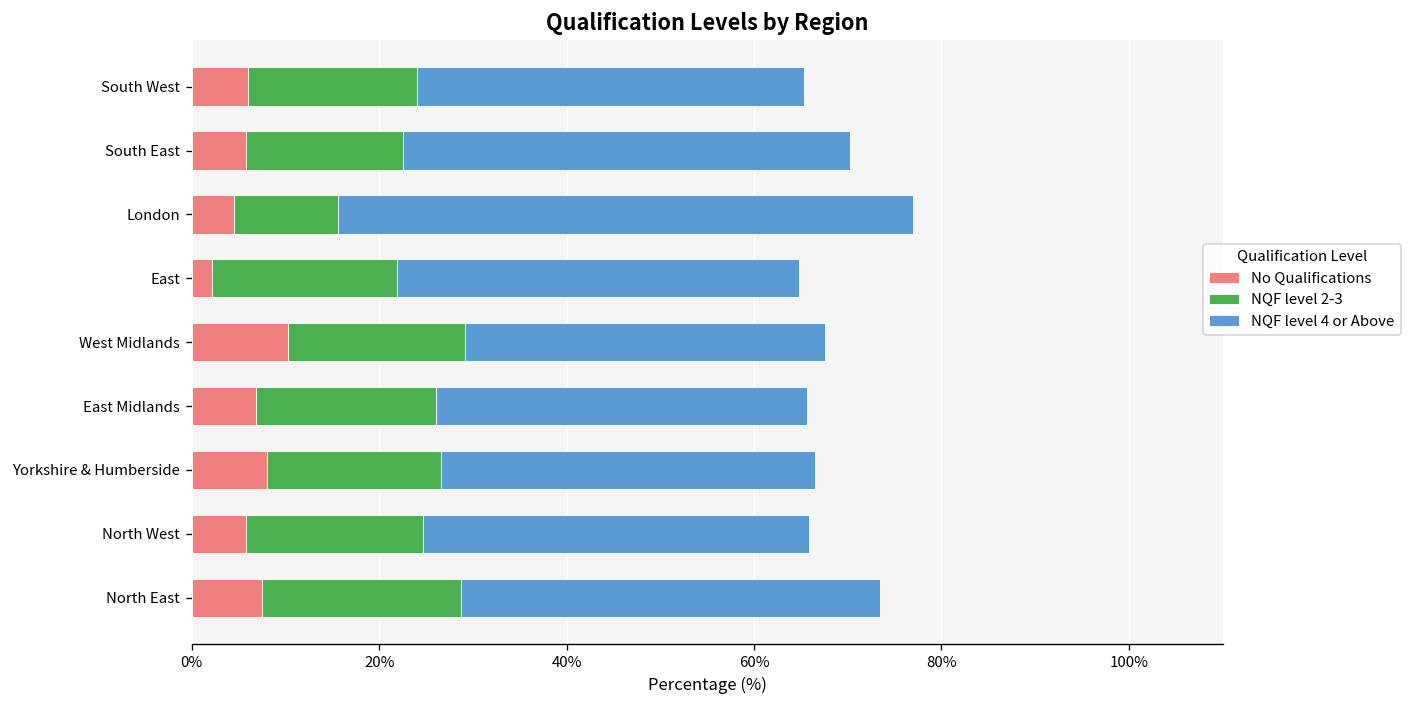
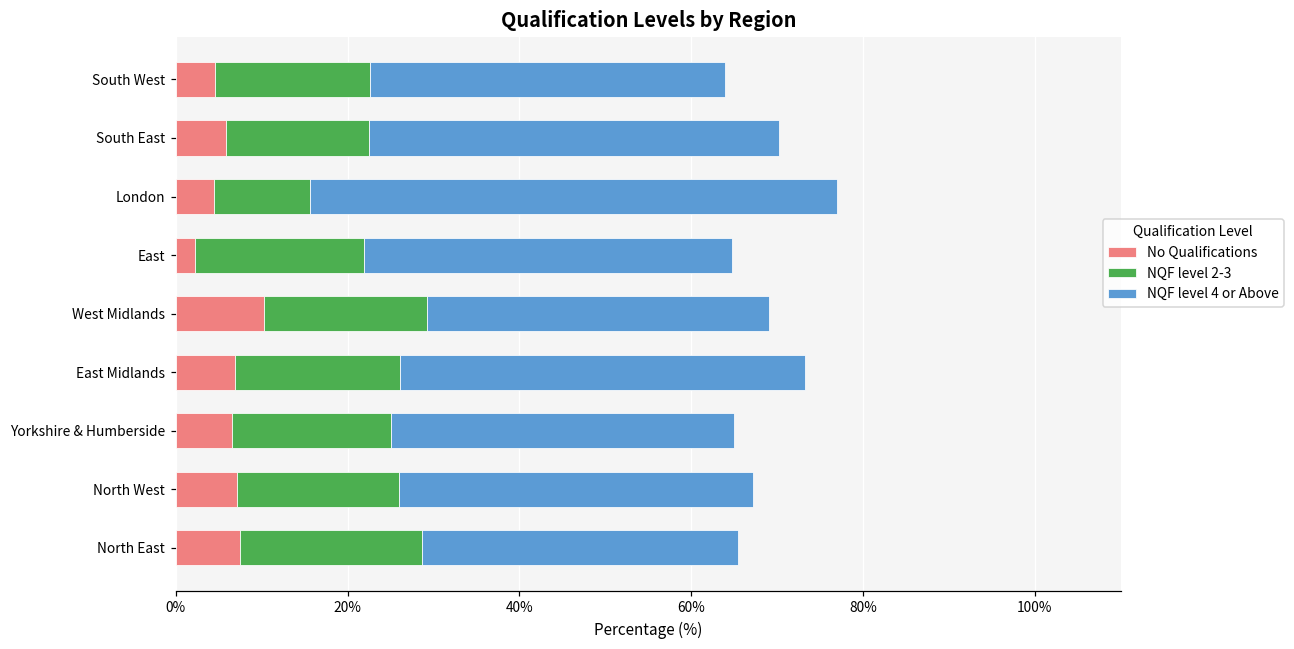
No Qualifications, South West: 6% -> 5%
NQF level 4 or Above, West Midlands: 38% -> 40%
NQF level 4 or Above, East Midlands: 39% -> 47%
No Qualifications, Yorkshire & Humberside: 8% -> 7%
No Qualifications, North West: 6% -> 7%
NQF level 4 or Above, North East: 45% -> 37%
